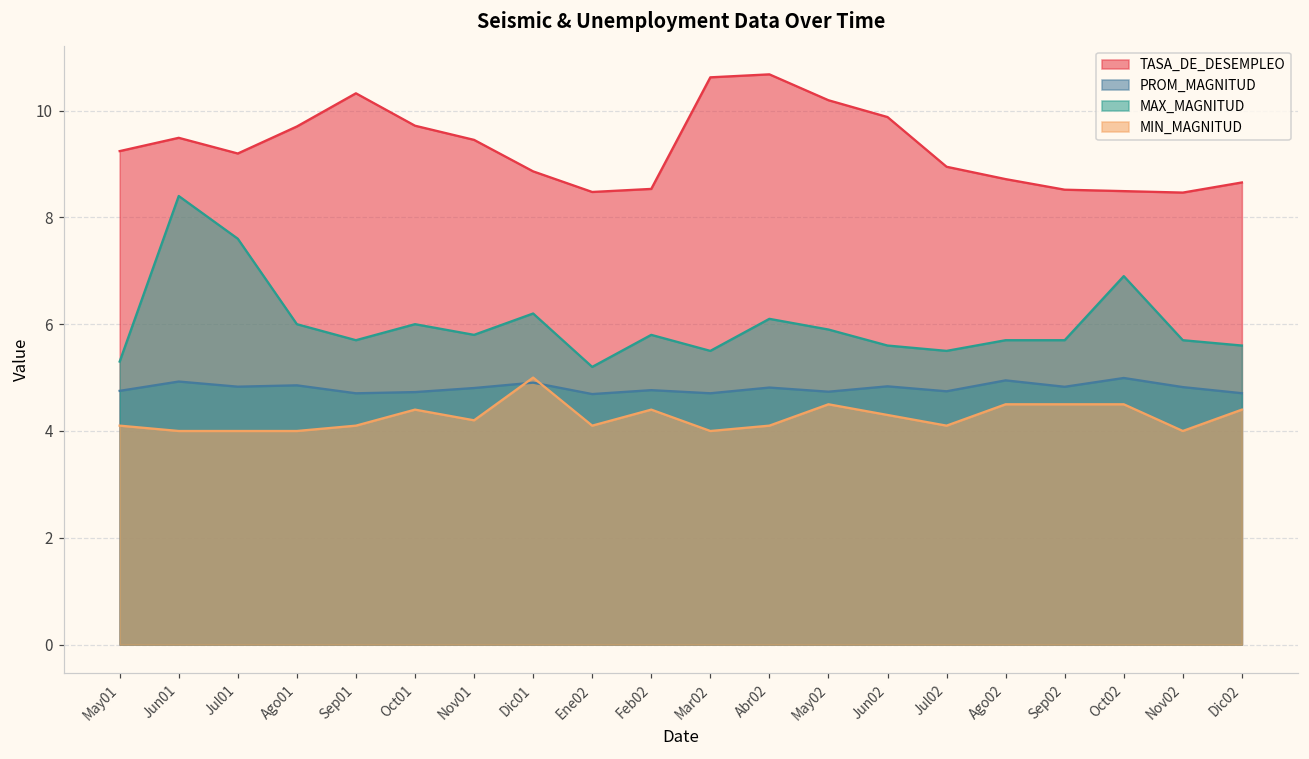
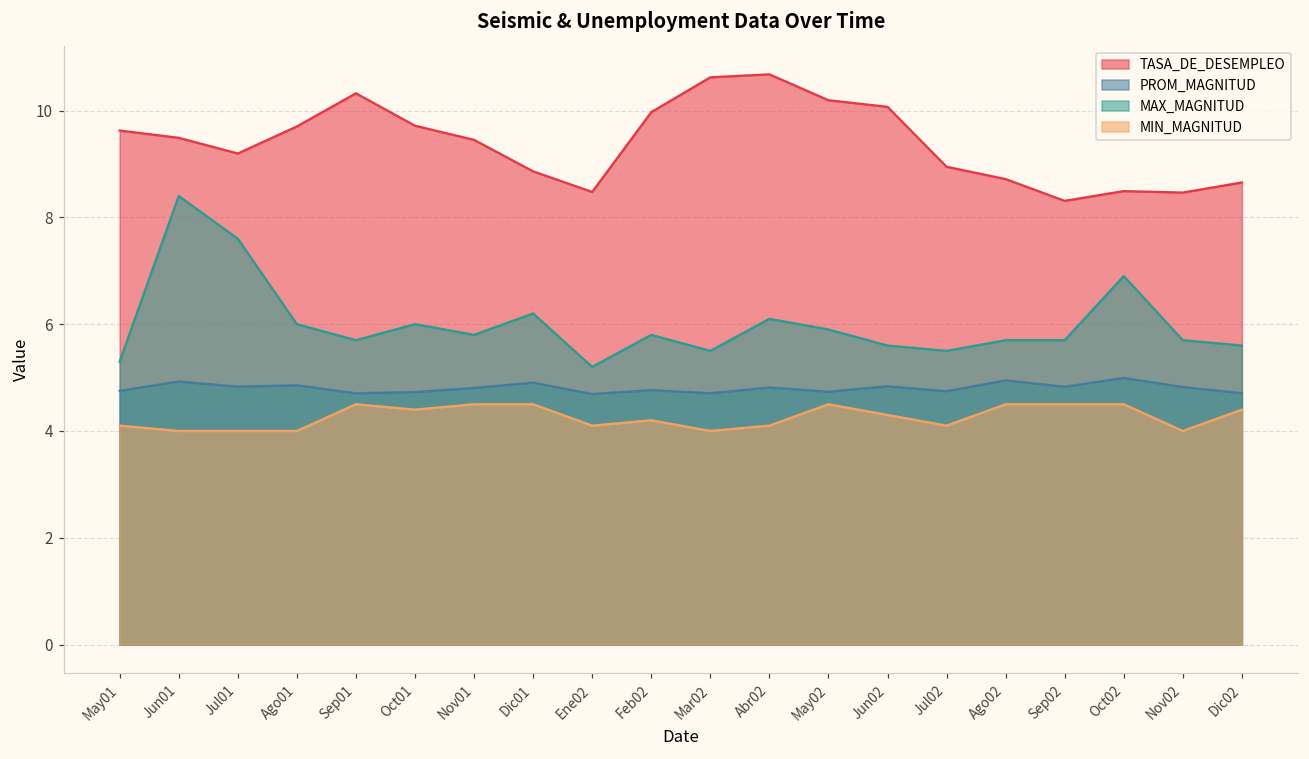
TASA_DE_DESEMPLEO, May01: 9.2 -> 9.6
MIN_MAGNITUD, Sep01: 4.1 -> 4.5
MIN_MAGNITUD, Nov01: 4.2 -> 4.5
MIN_MAGNITUD, Dic01: 5.0 -> 4.5
TASA_DE_DESEMPLEO, Feb02: 8.5 -> 10.0
MIN_MAGNITUD, Feb02: 4.4 -> 4.2
TASA_DE_DESEMPLEO, Jun02: 9.9 -> 10.1
TASA_DE_DESEMPLEO, Sep02: 8.5 -> 8.3
